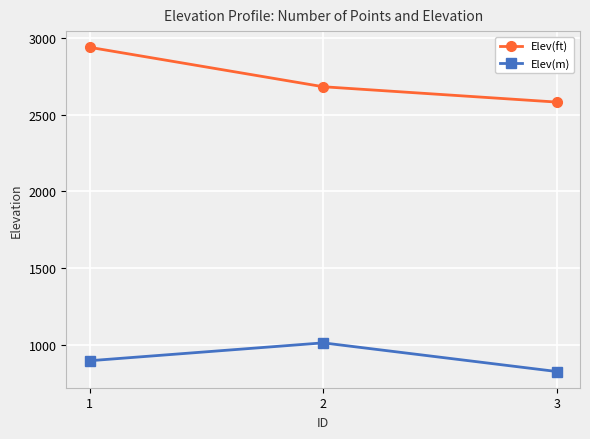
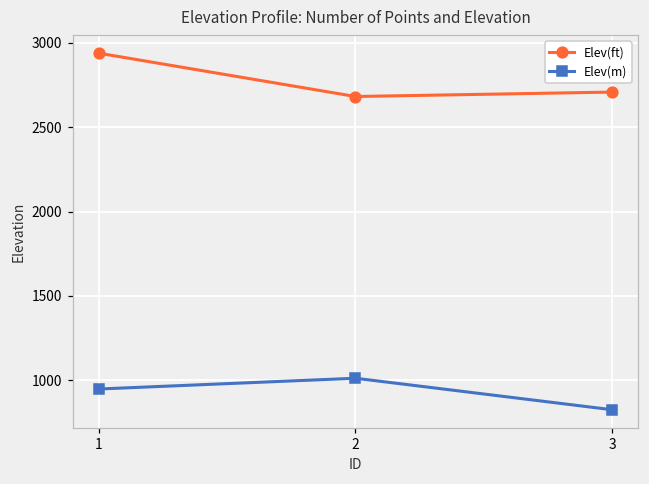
Elev(m), 1: 900 -> 950
Elev(ft), 3: 2580 -> 2710
